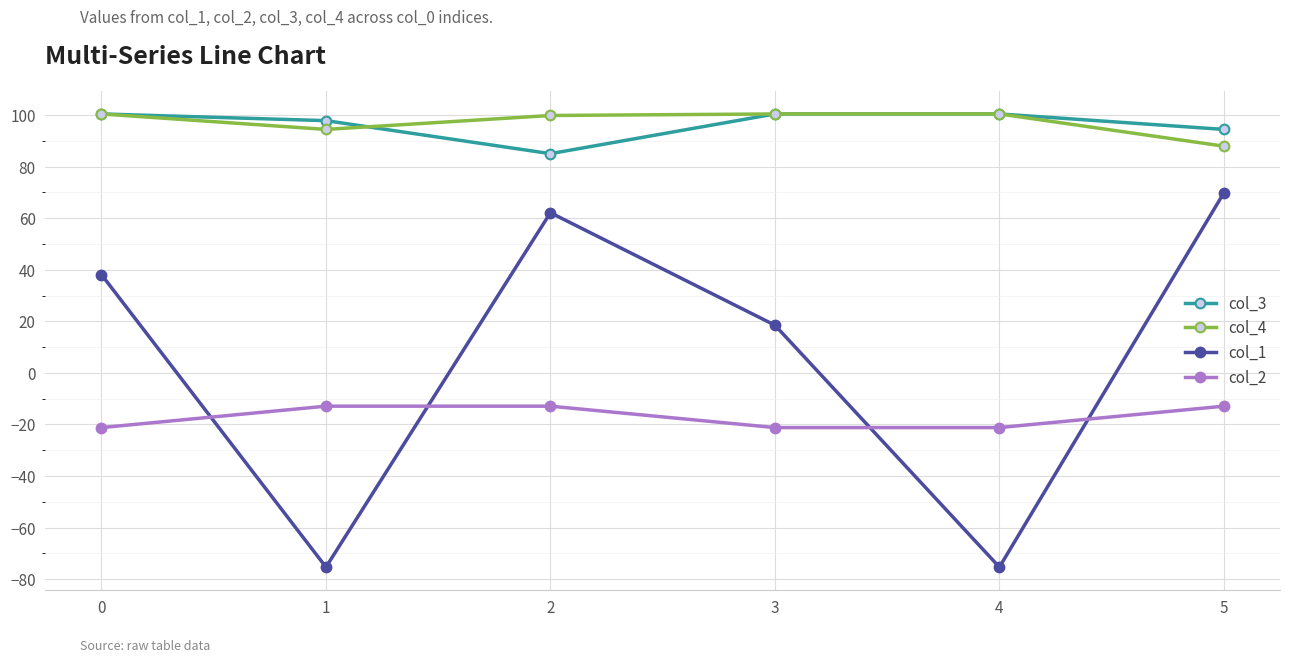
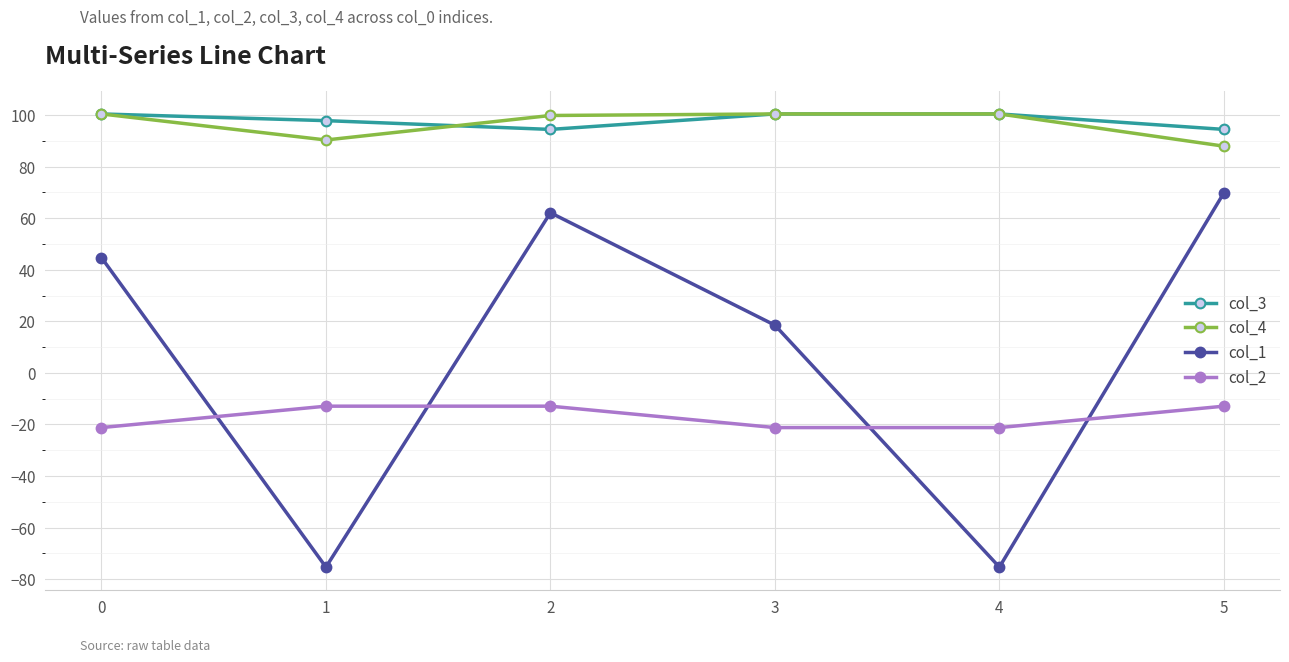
col_1, 0: 38 -> 45
col_4, 1: 94 -> 90
col_3, 2: 85 -> 94
